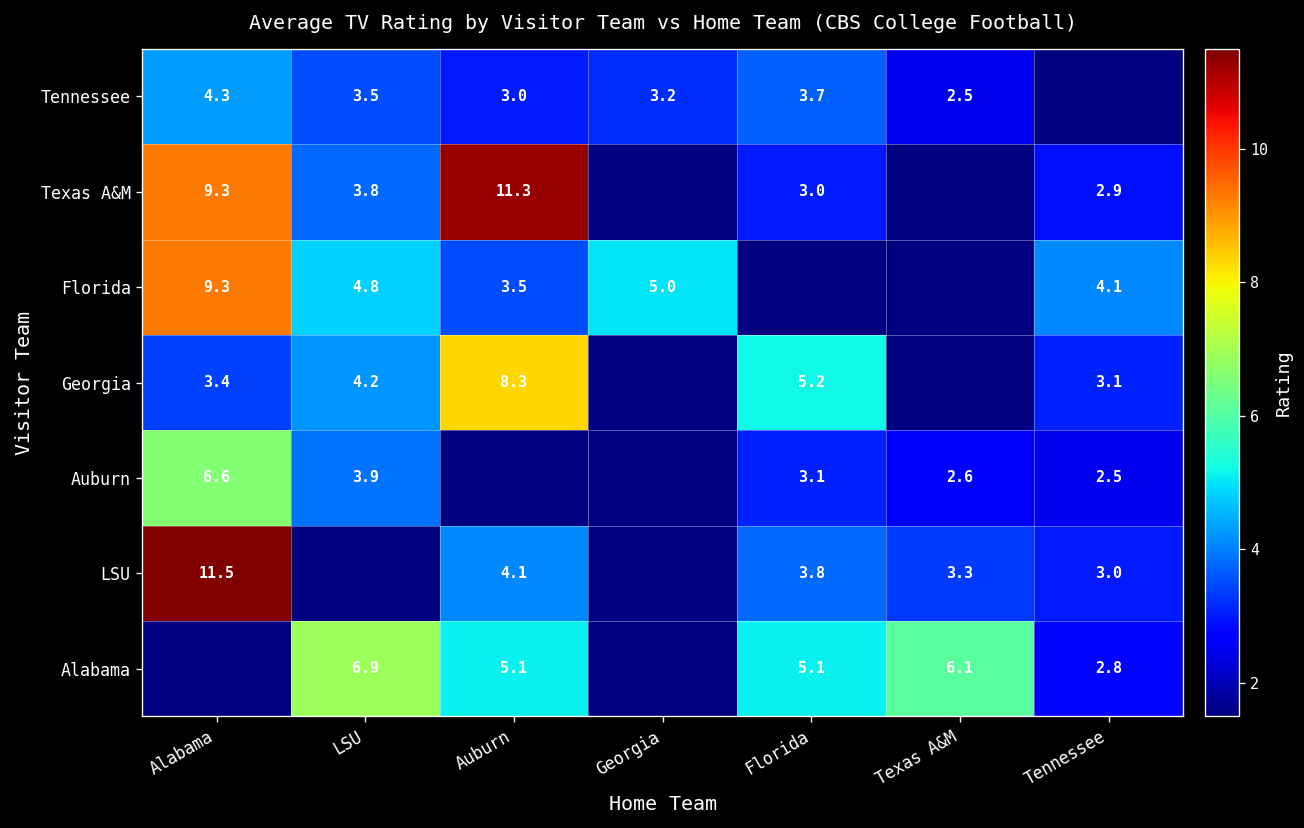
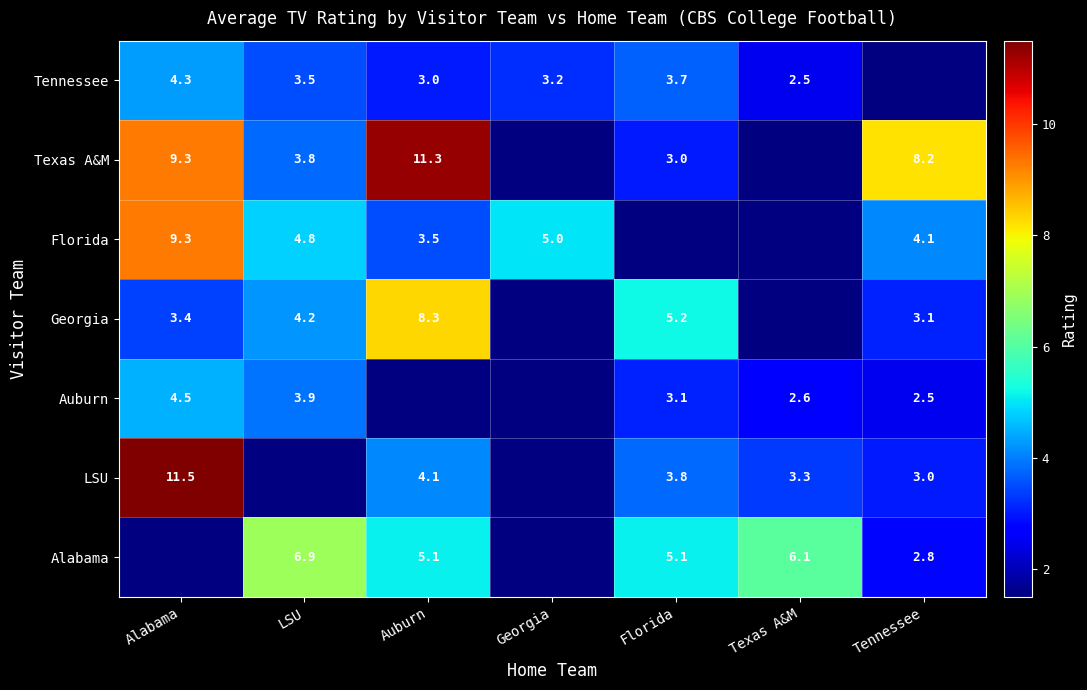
Texas A&M, Tennessee: 2.9 -> 8.2
Auburn, Alabama: 6.6 -> 4.5
